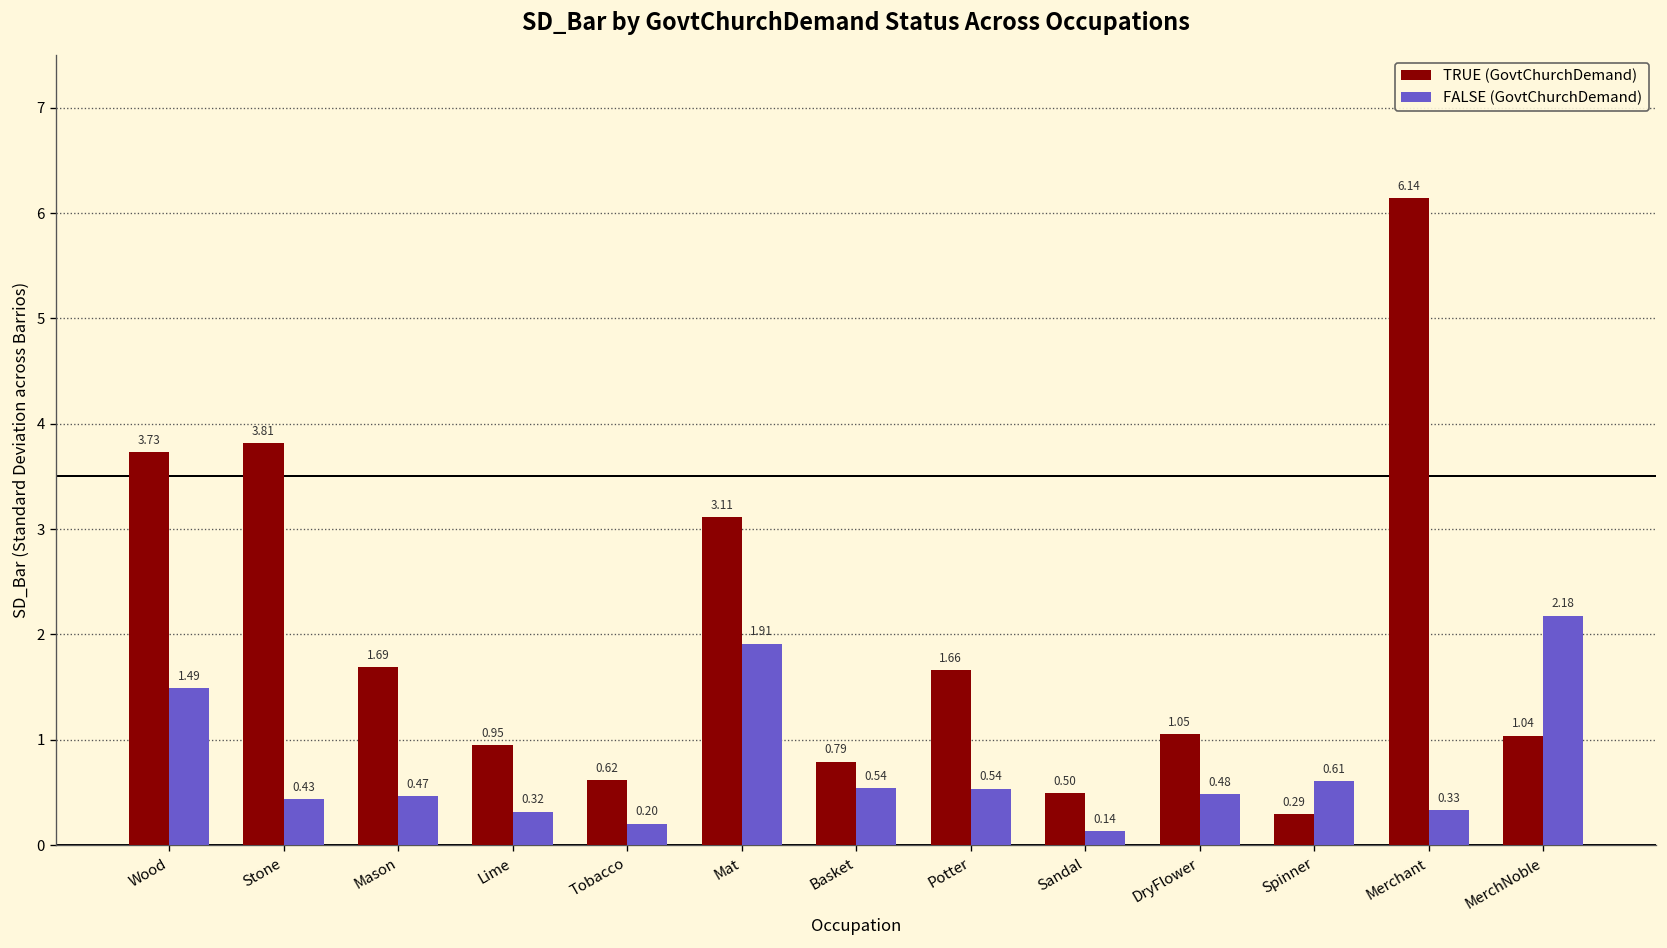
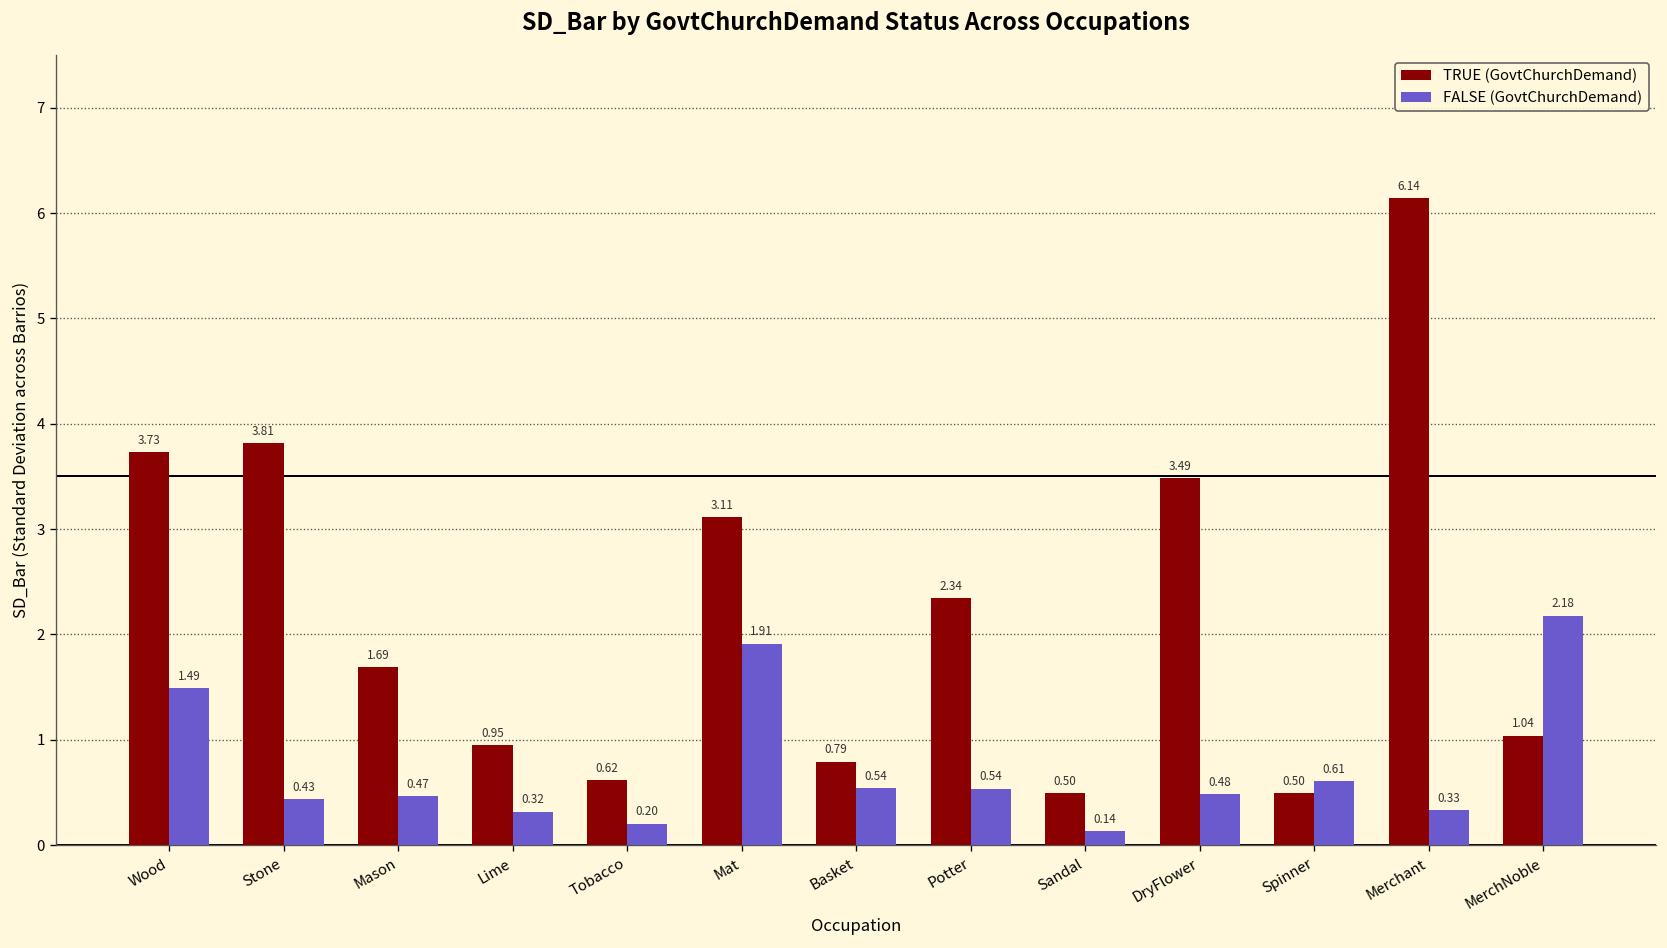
TRUE (GovtChurchDemand), Potter: 1.66 -> 2.34
TRUE (GovtChurchDemand), DryFlower: 1.05 -> 3.49
TRUE (GovtChurchDemand), Spinner: 0.29 -> 0.50
